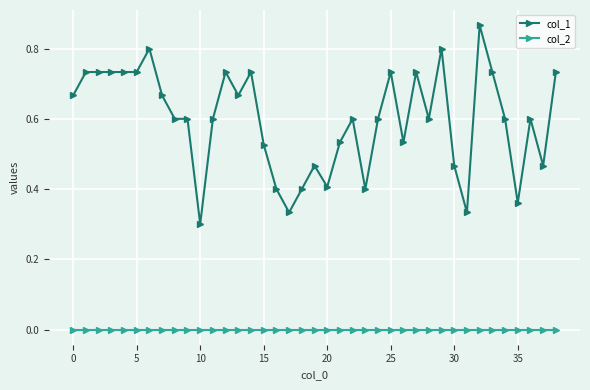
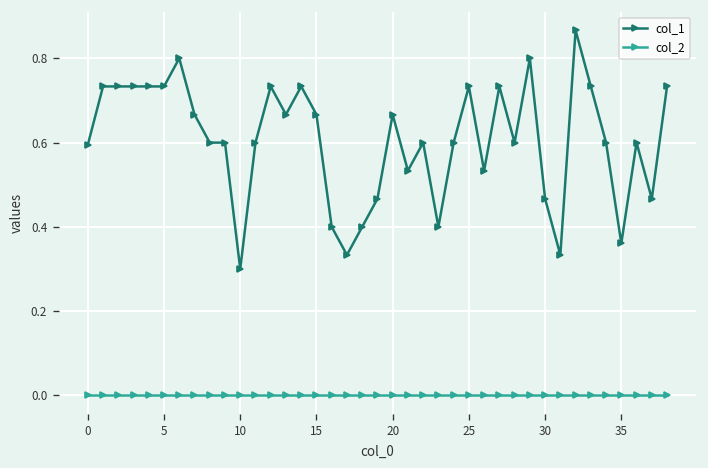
col_1, 0: 0.67 -> 0.59
col_1, 15: 0.53 -> 0.67
col_1, 20: 0.41 -> 0.67
